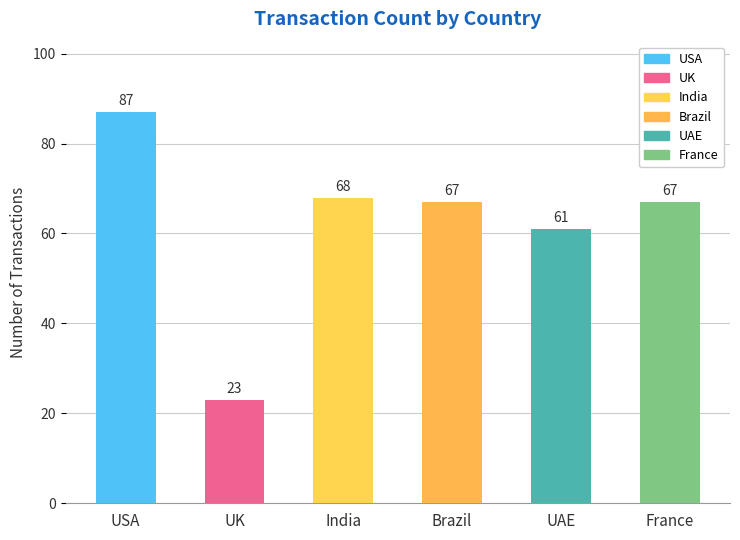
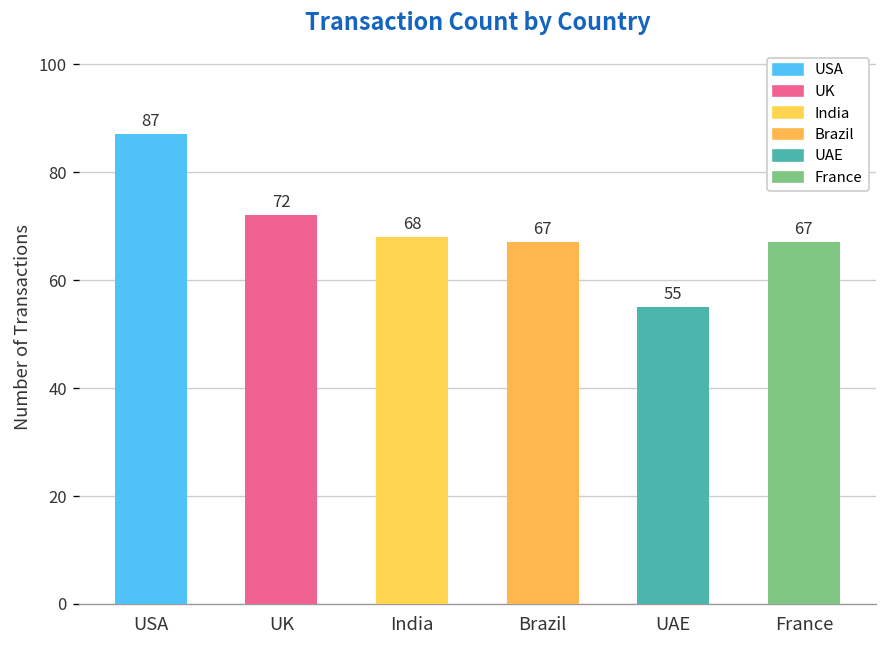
UK: 23 -> 72
UAE: 61 -> 55
